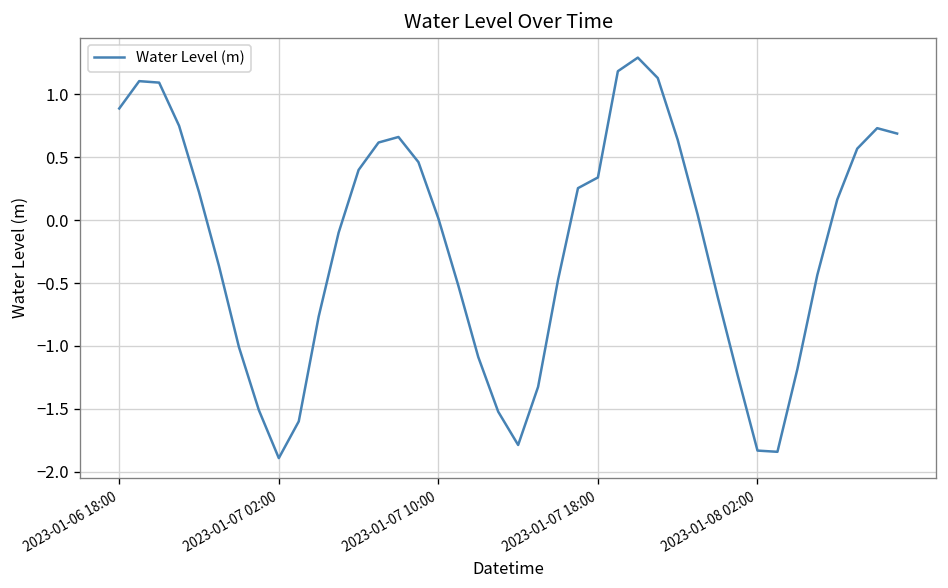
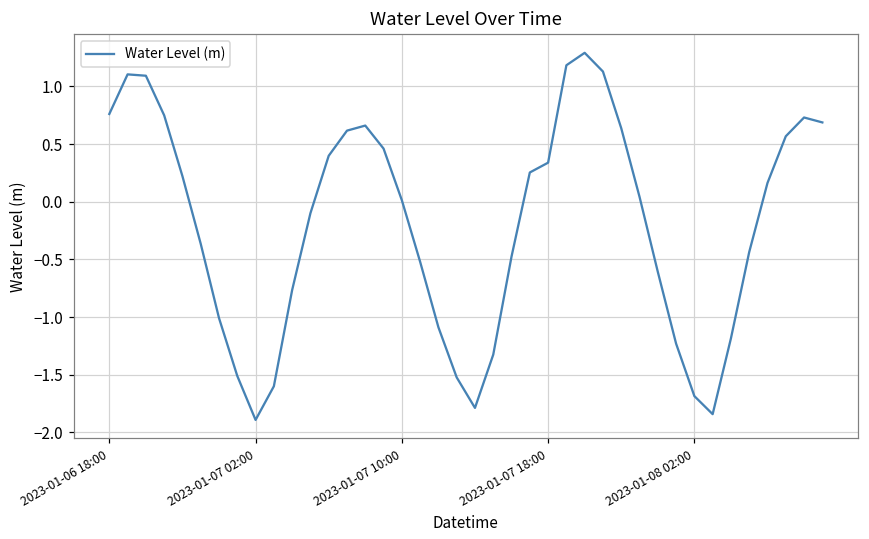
2023-01-06 18:00: 0.89 -> 0.76
2023-01-08 02:00: -1.83 -> -1.68
